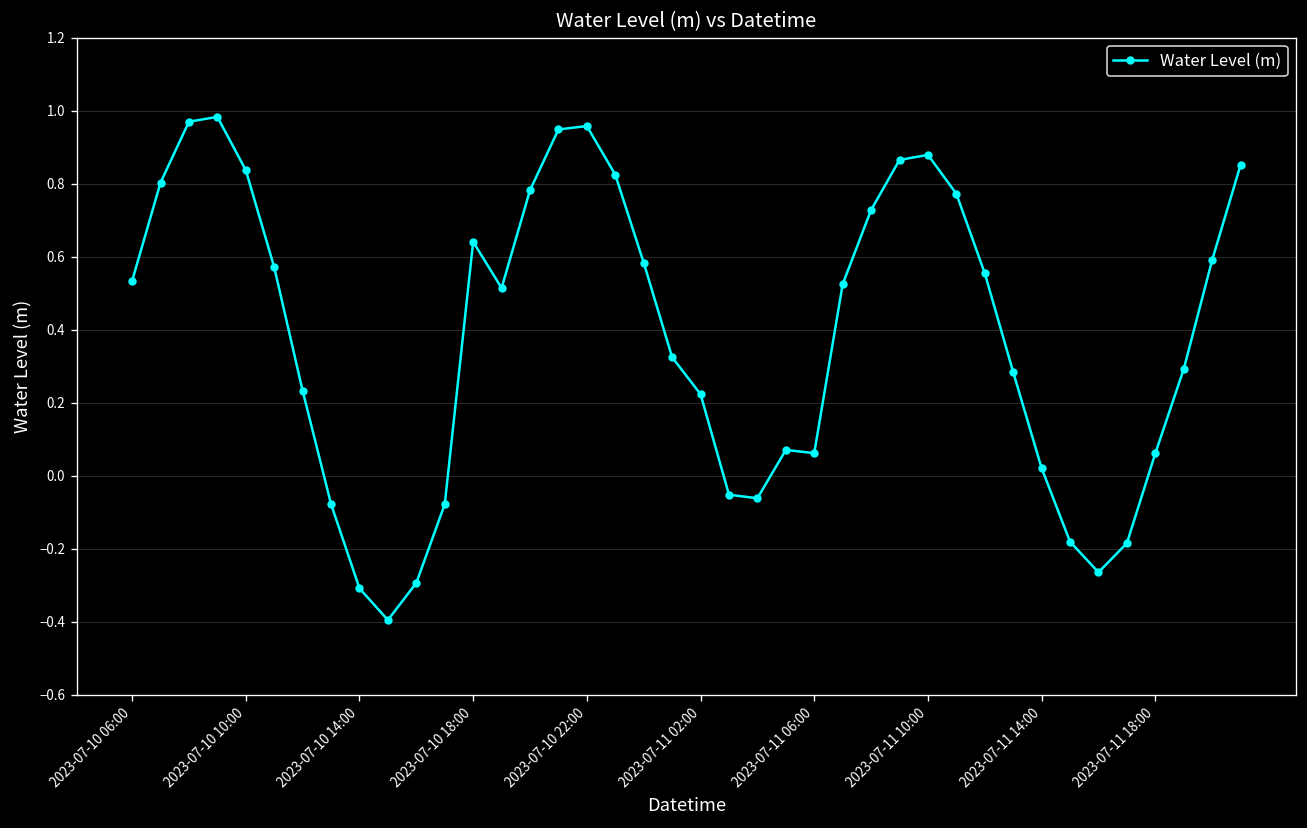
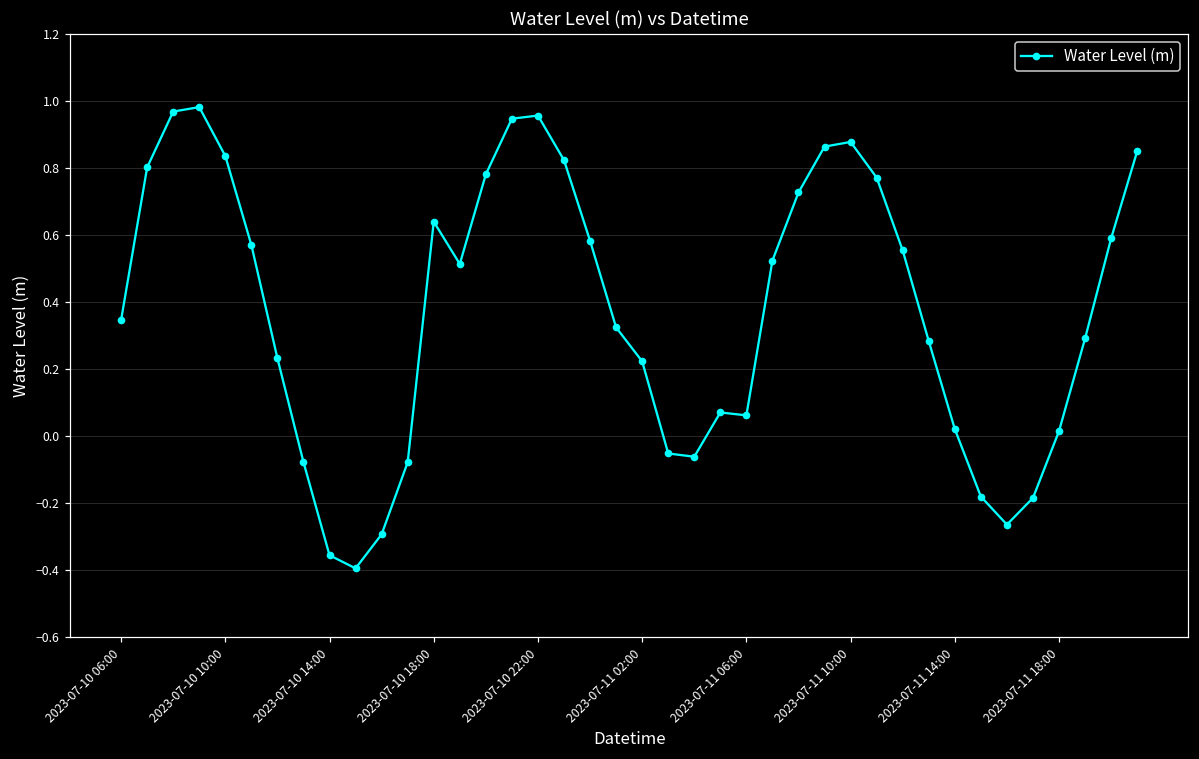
2023-07-10 06:00: 0.53 -> 0.35
2023-07-10 14:00: -0.31 -> -0.36
2023-07-11 18:00: 0.06 -> 0.01
